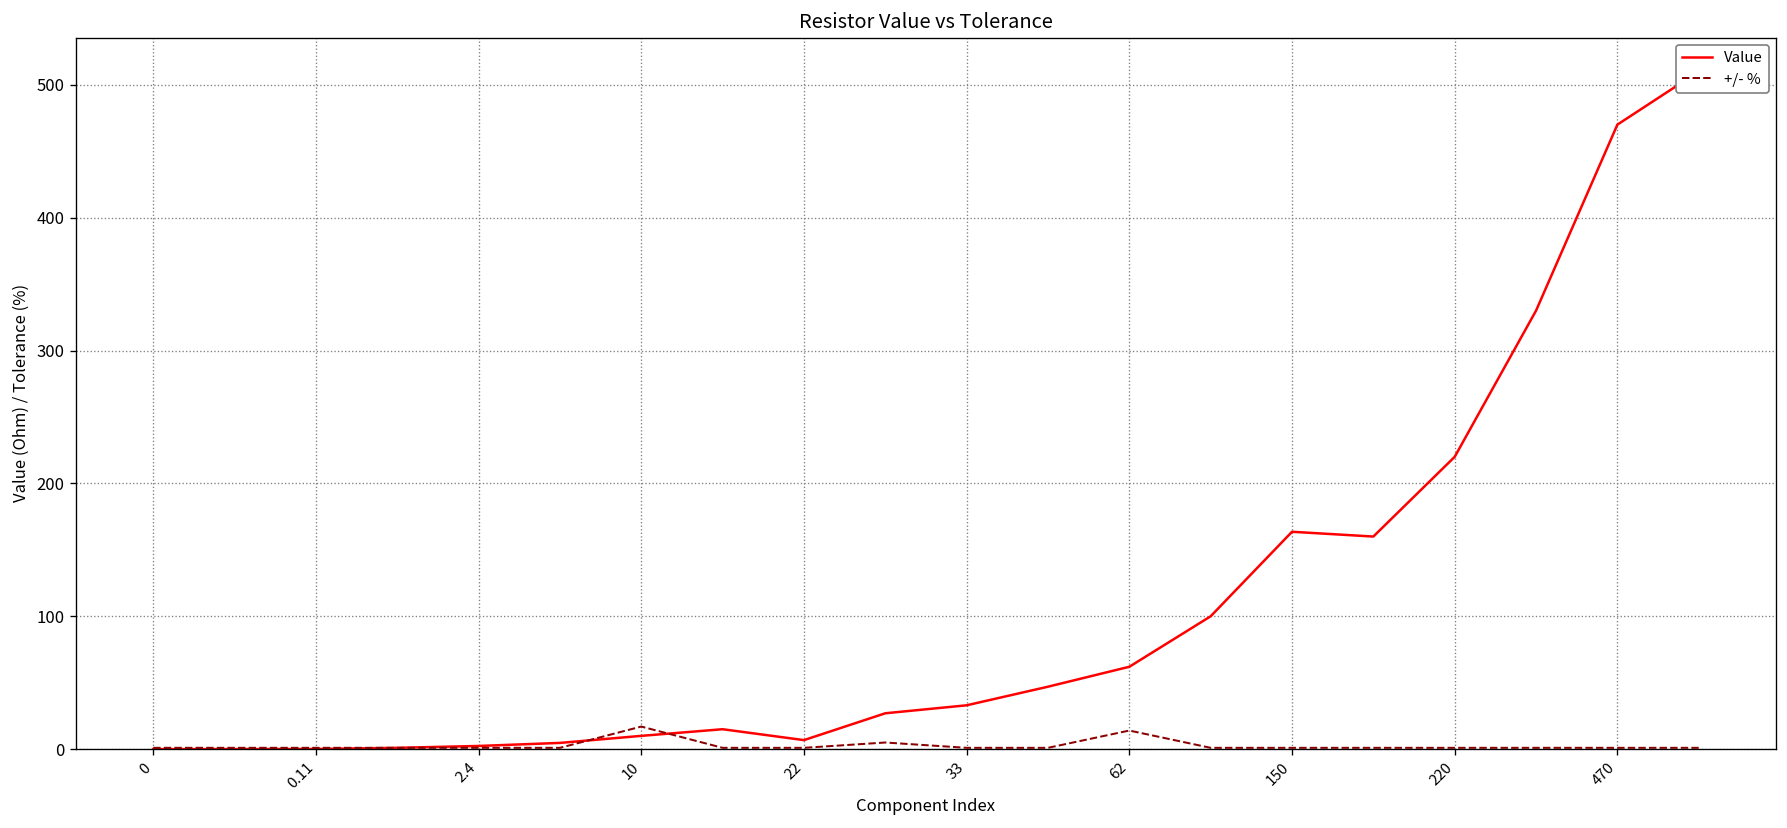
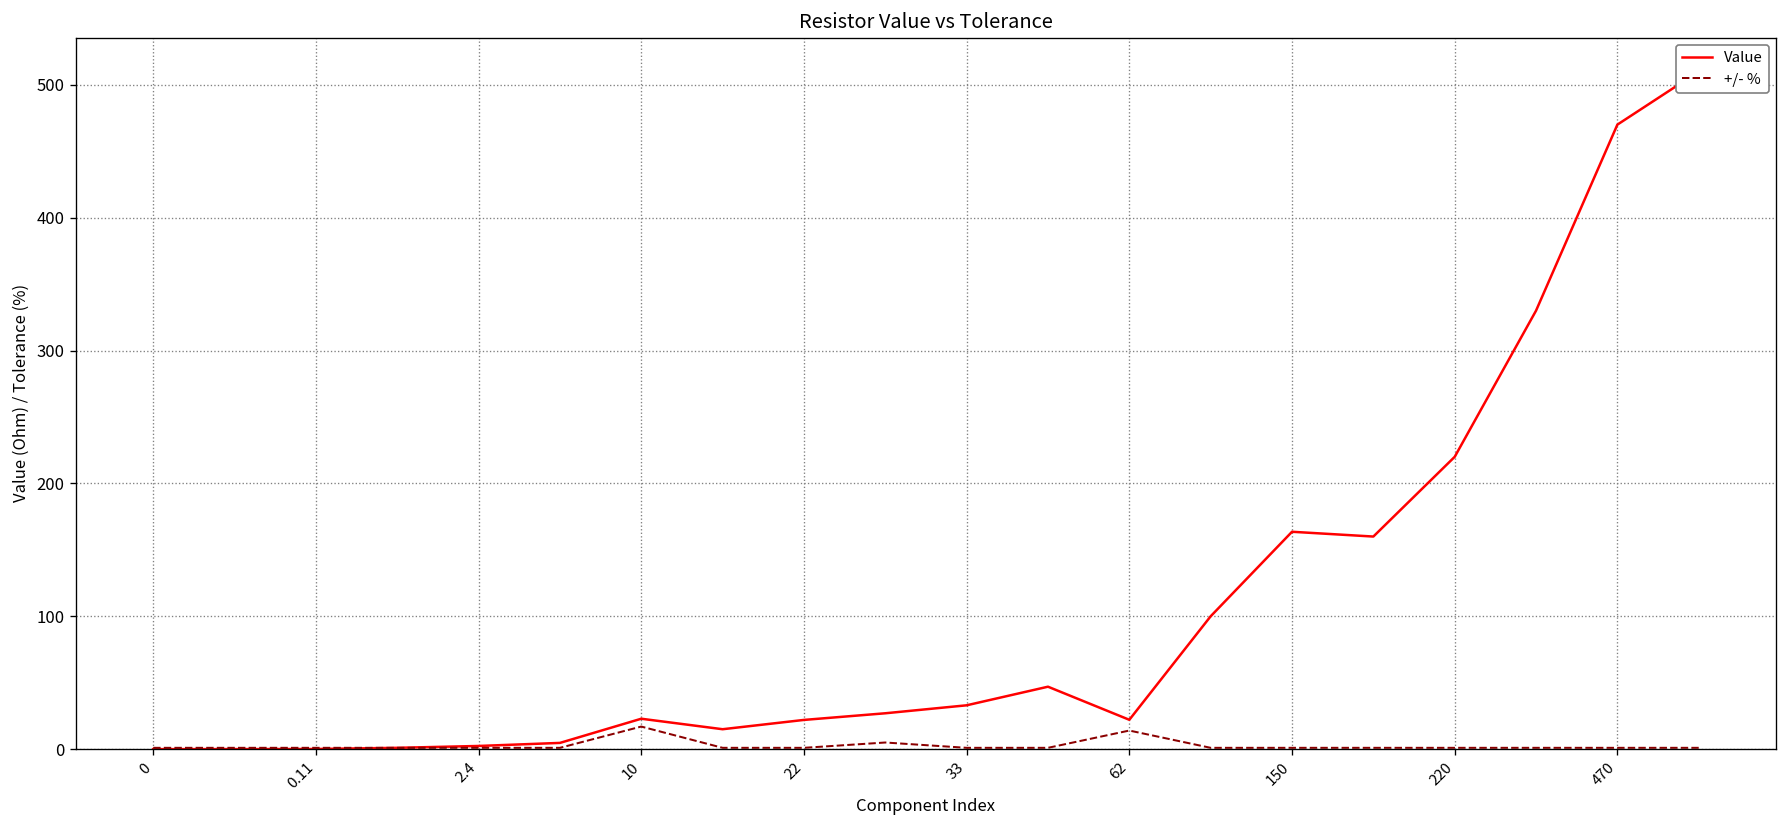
Value, 10: 10 -> 23
Value, 22: 7 -> 22
Value, 62: 62 -> 22
